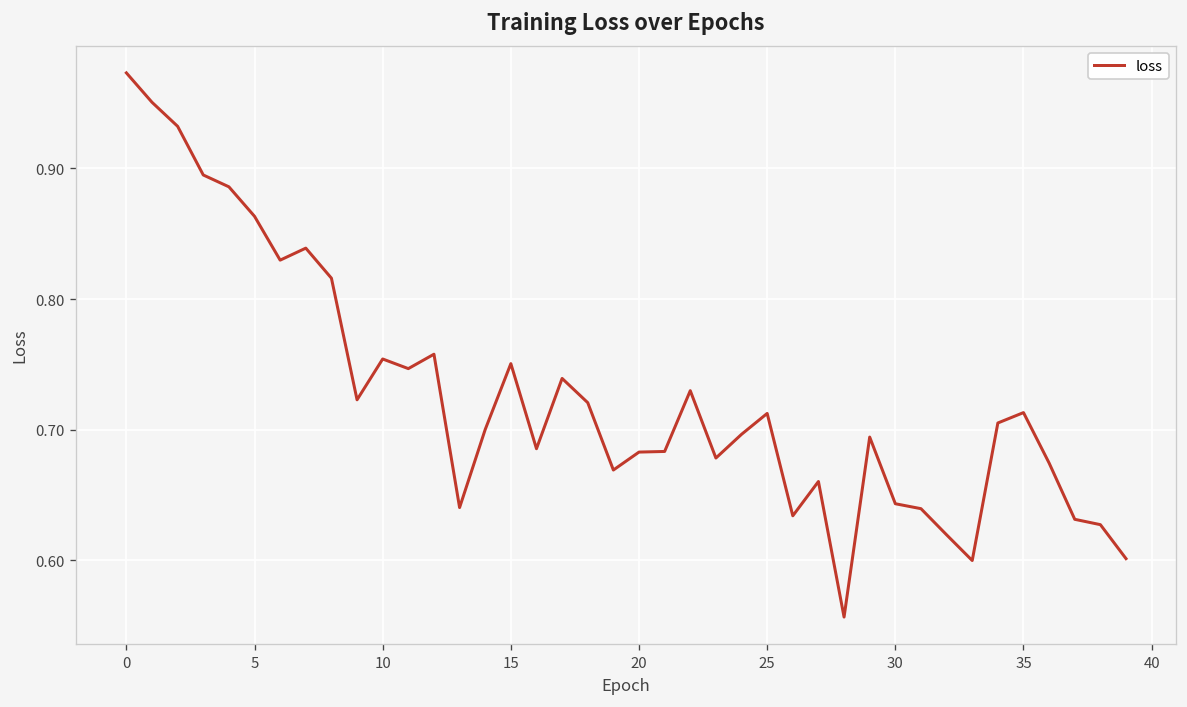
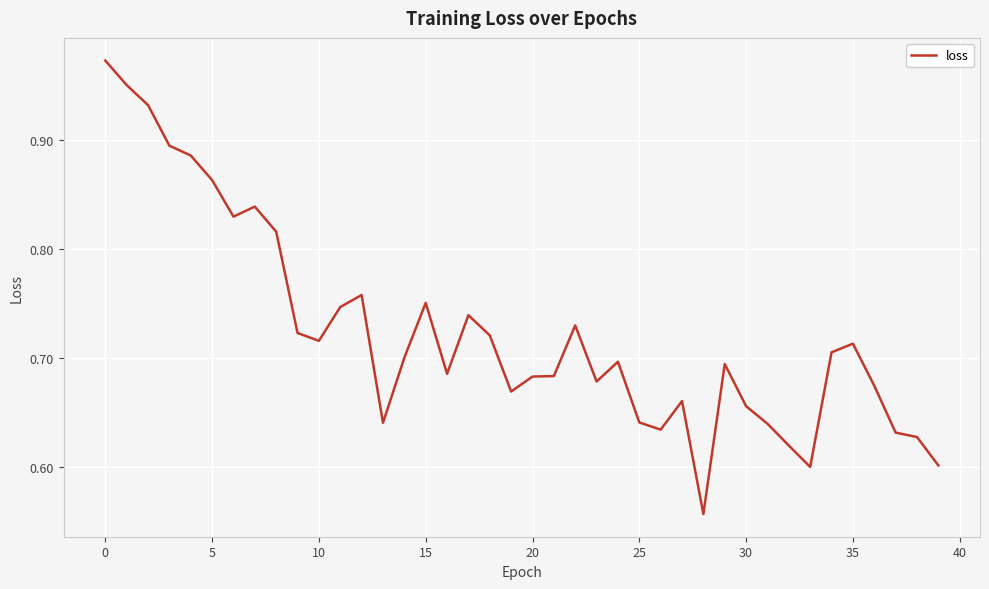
10: 0.754 -> 0.716
25: 0.712 -> 0.641
30: 0.643 -> 0.656
